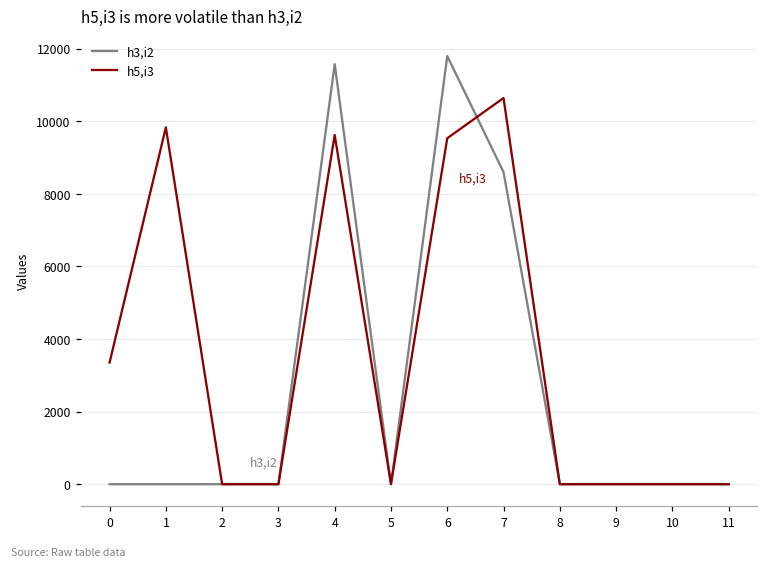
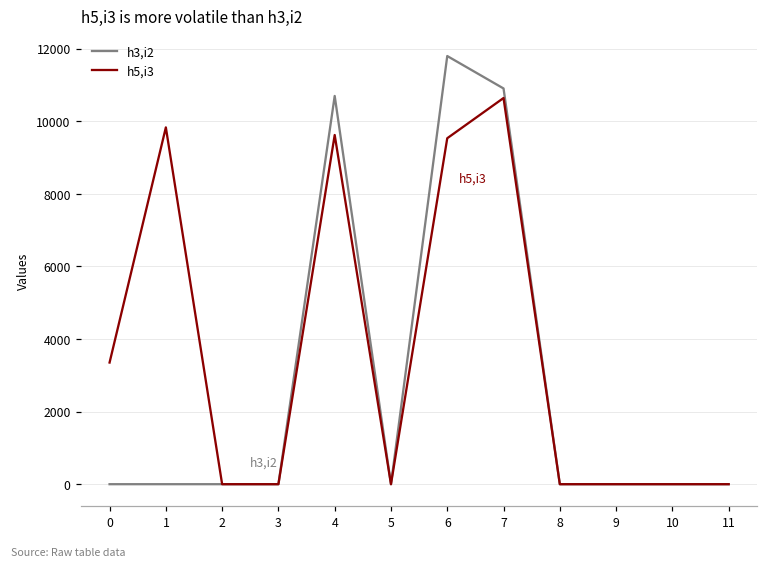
h3,i2, 4: 11600 -> 10700
h3,i2, 7: 8600 -> 10900
